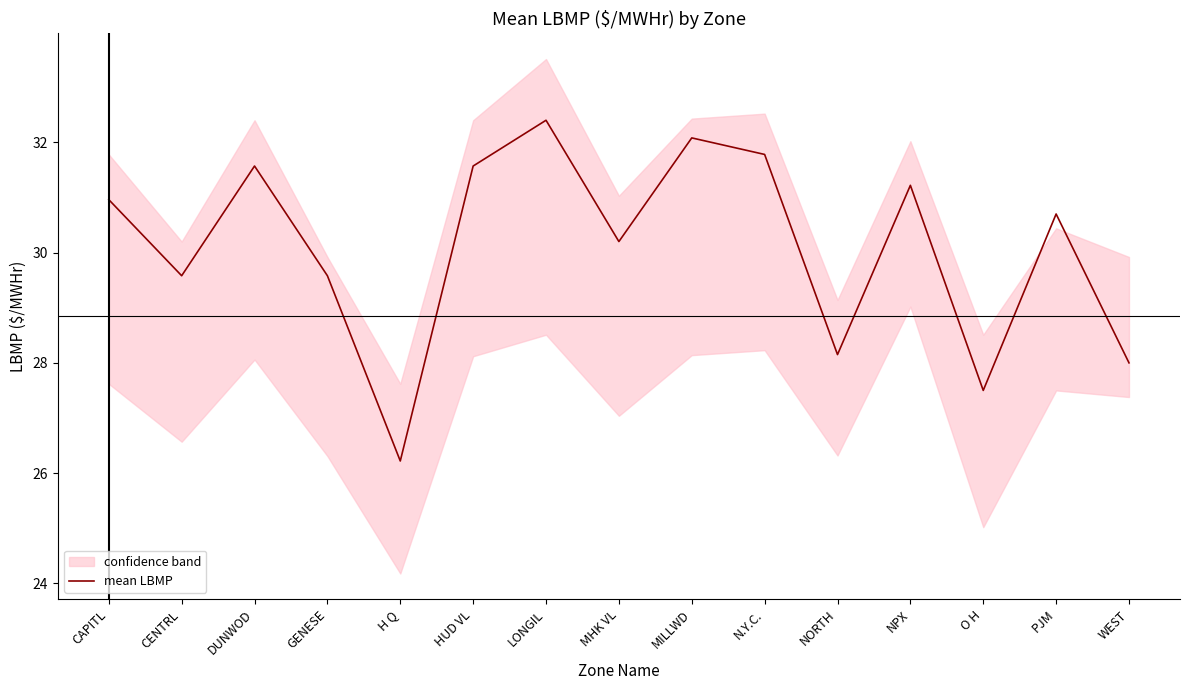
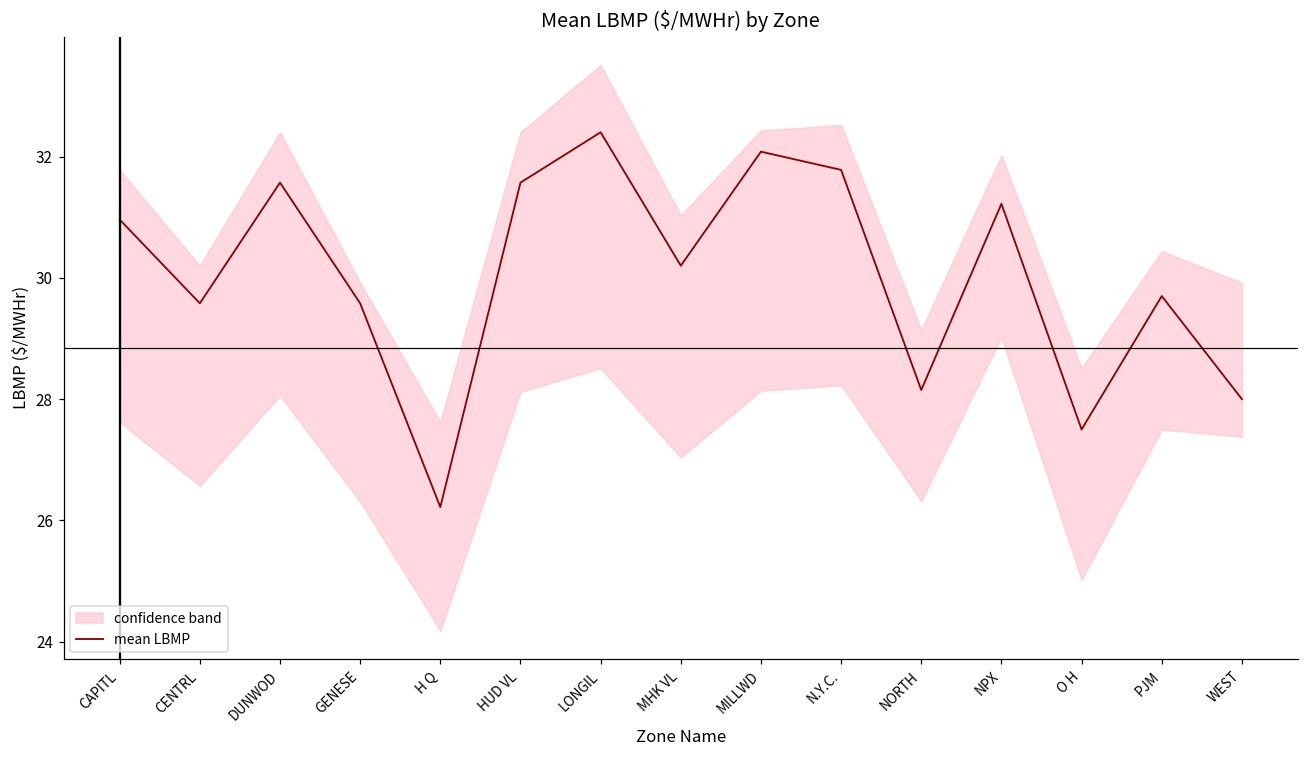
mean LBMP, PJM: 30.7 -> 29.7
